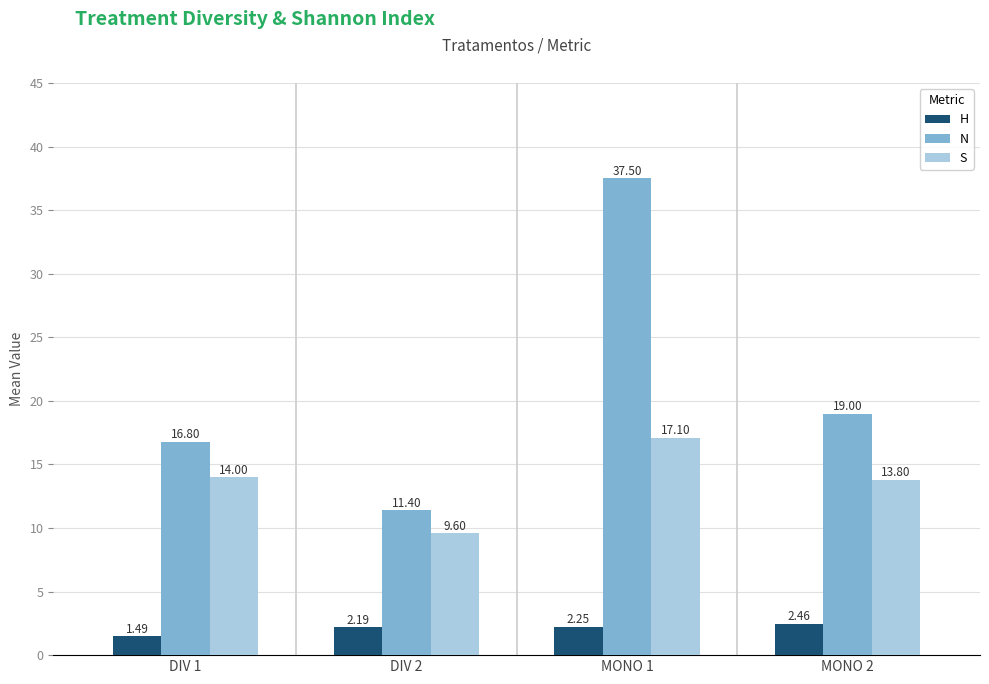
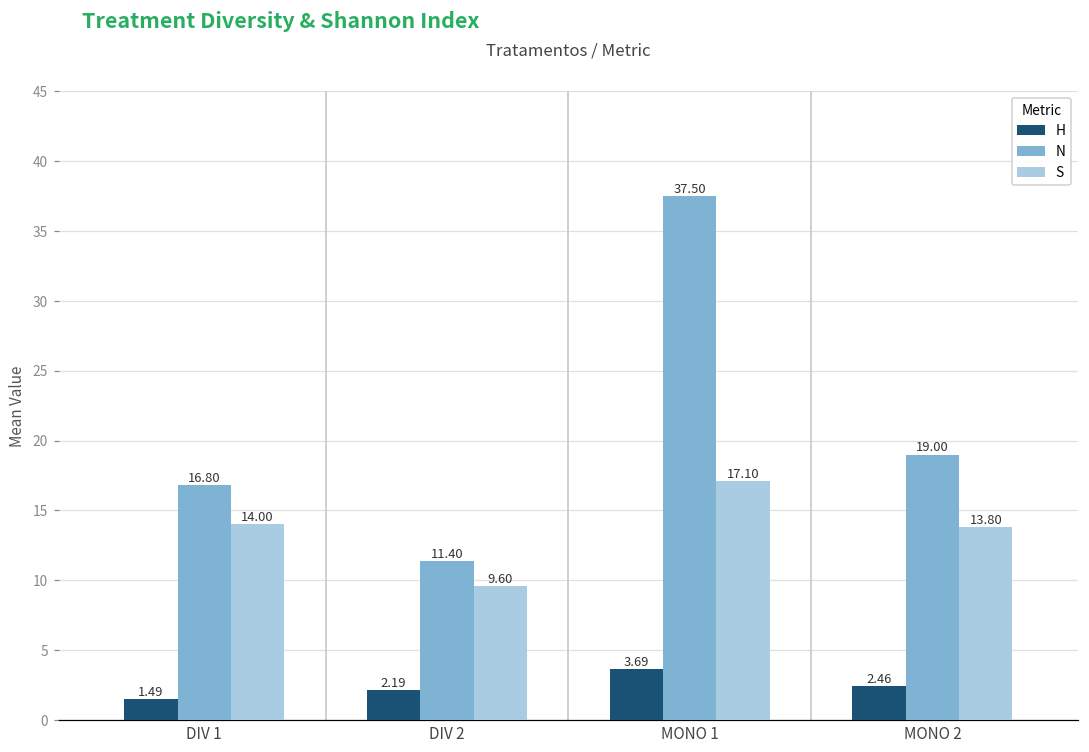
H, MONO 1: 2.25 -> 3.69
